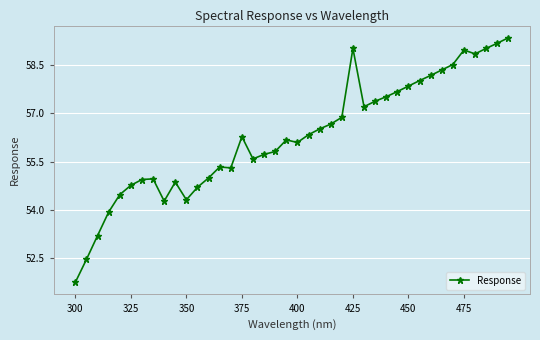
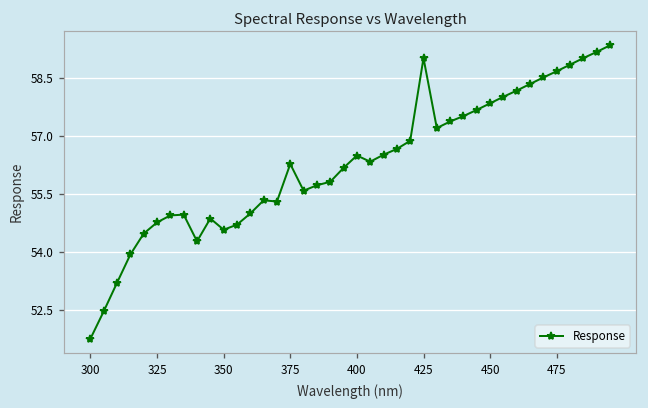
350: 54.3 -> 54.6
400: 56.1 -> 56.5
475: 59.0 -> 58.7
